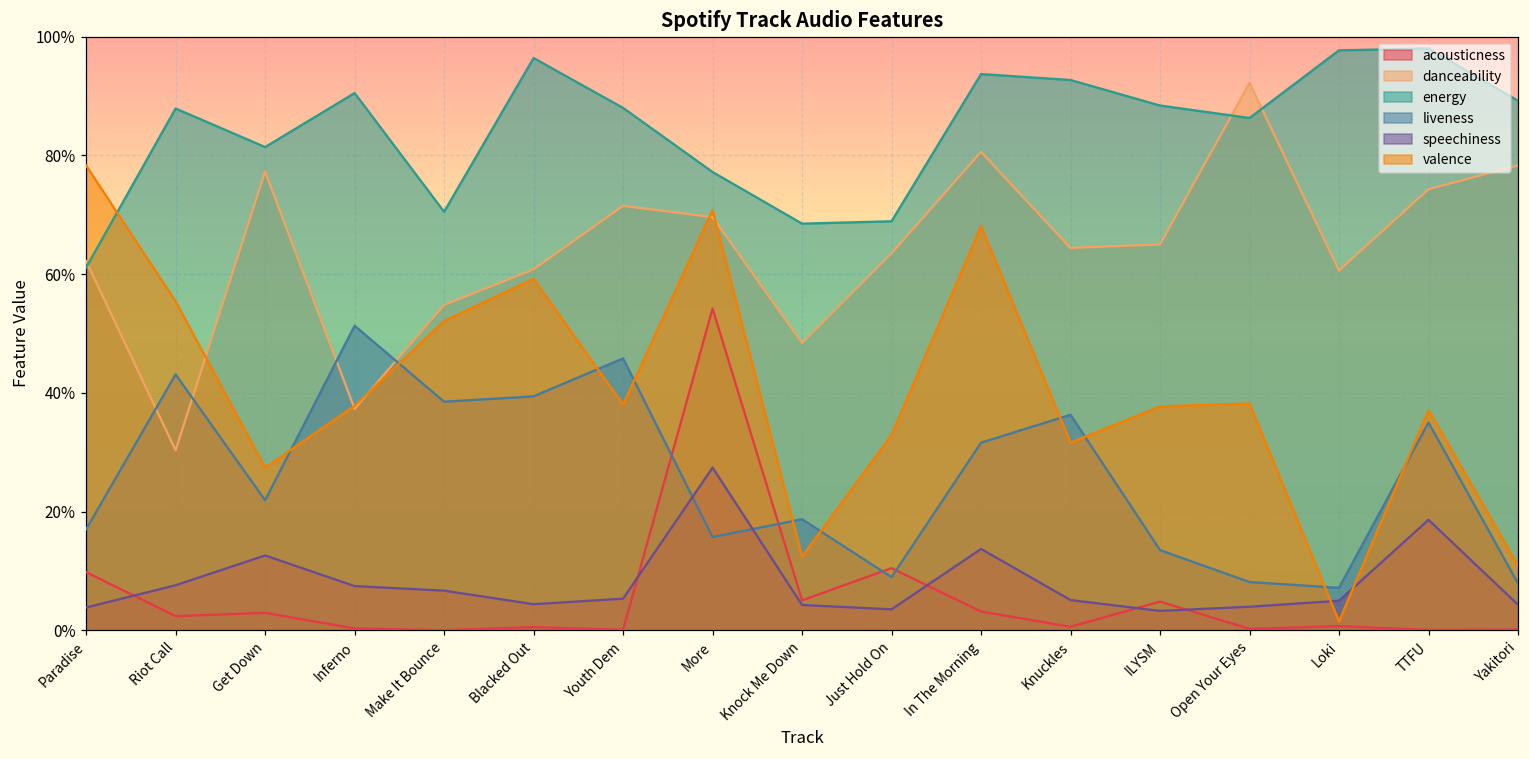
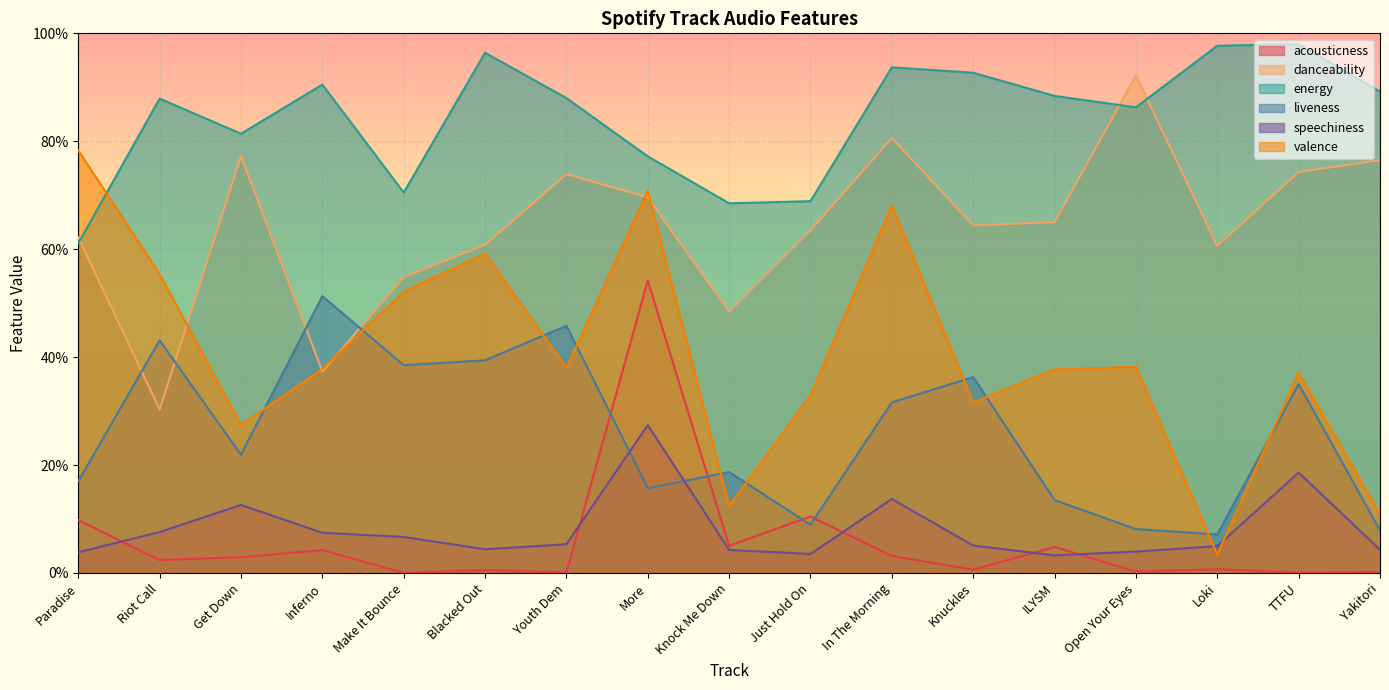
acousticness, Inferno: 0% -> 4%
danceability, Youth Dem: 72% -> 74%
valence, Loki: 1% -> 3%
danceability, Yakitori: 78% -> 77%
